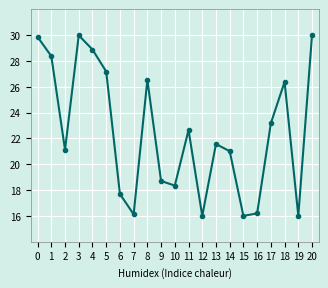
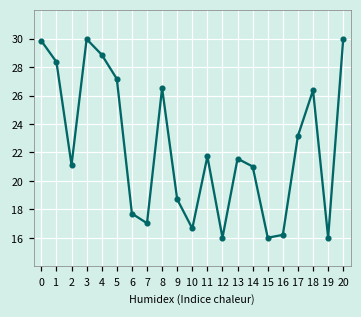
7: 16.1 -> 17.0
10: 18.3 -> 16.6
11: 22.6 -> 21.7
